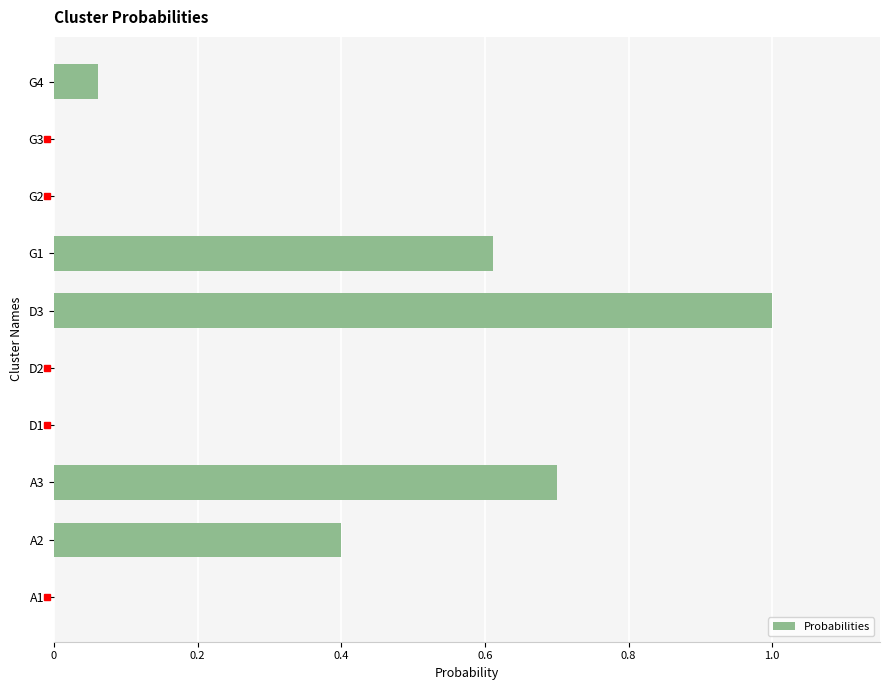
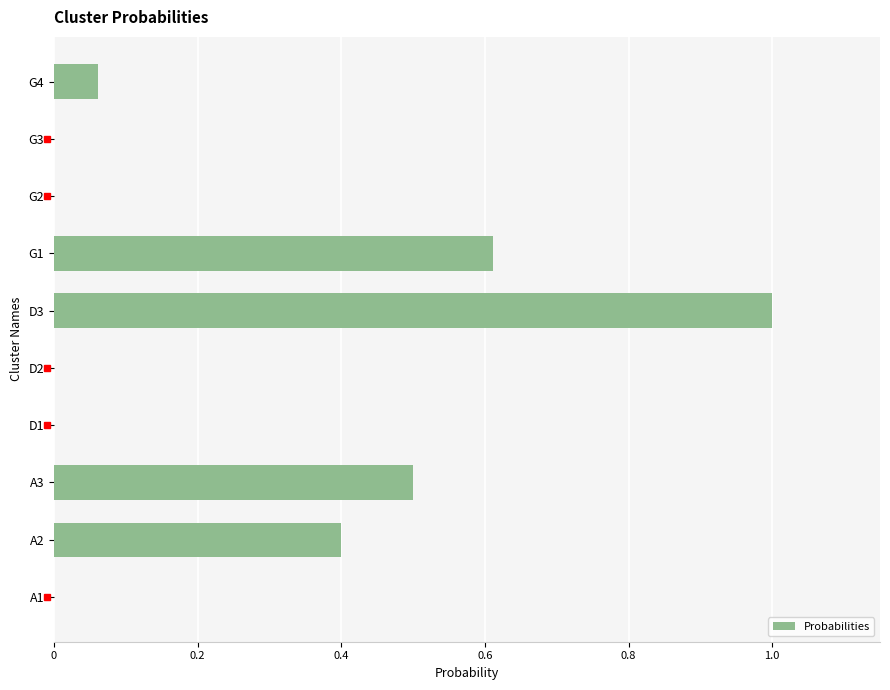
Probabilities, A3: 0.7 -> 0.5
